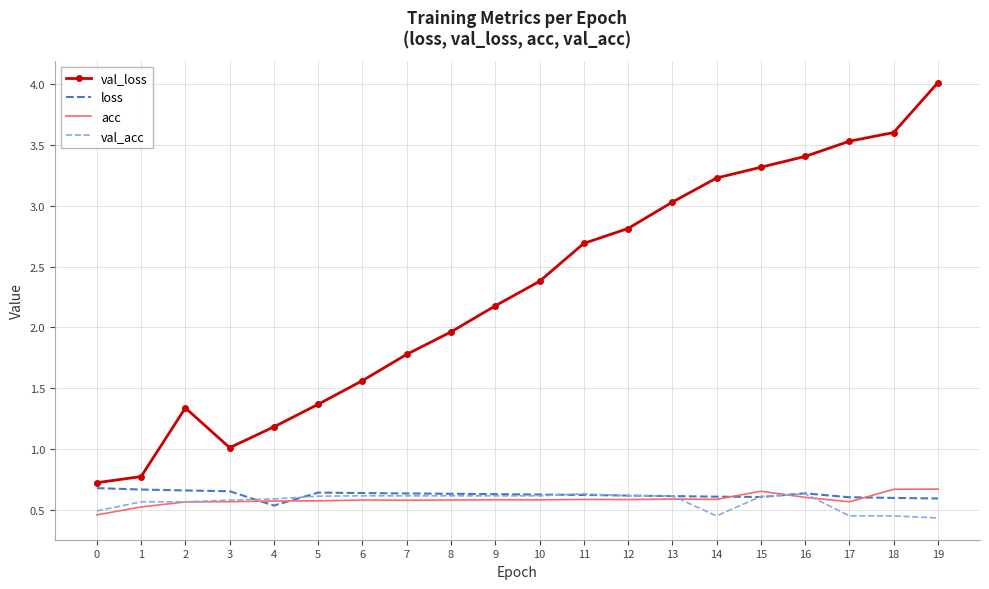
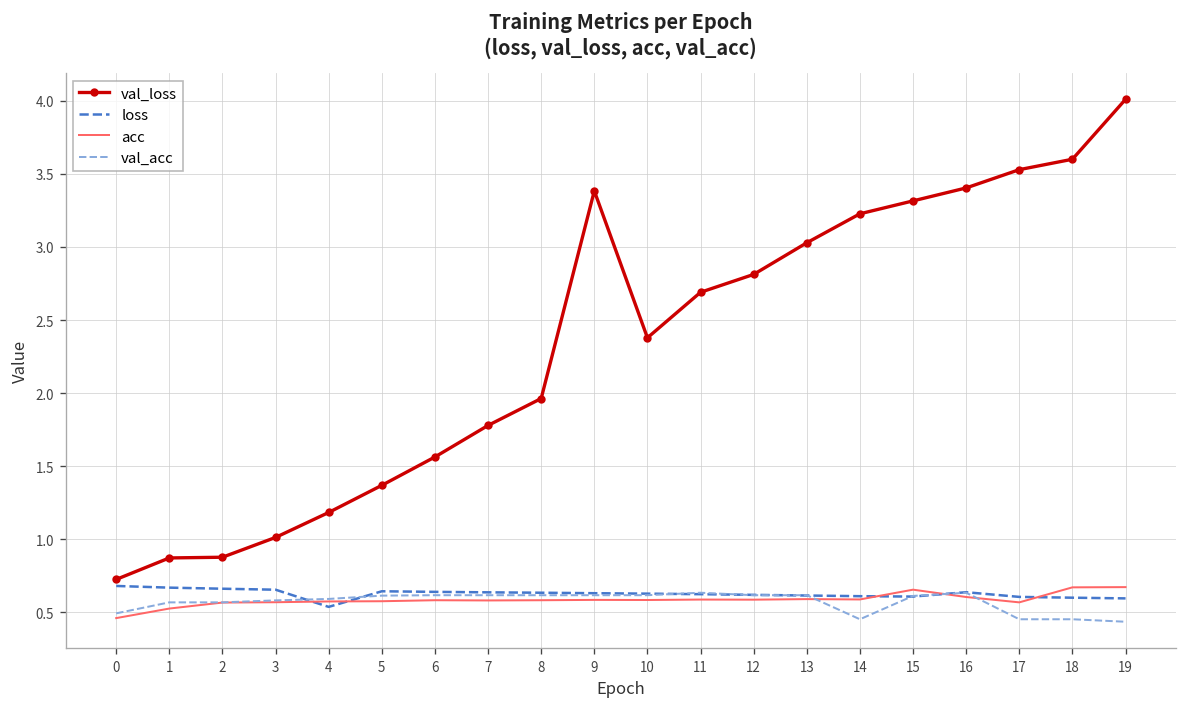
val_loss, 1: 0.78 -> 0.87
val_loss, 2: 1.34 -> 0.88
val_loss, 9: 2.18 -> 3.38
